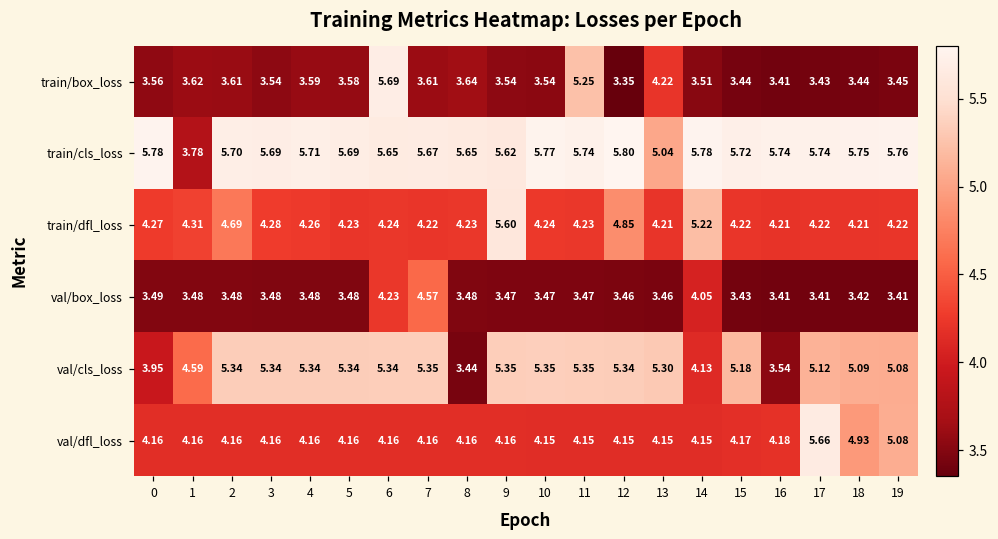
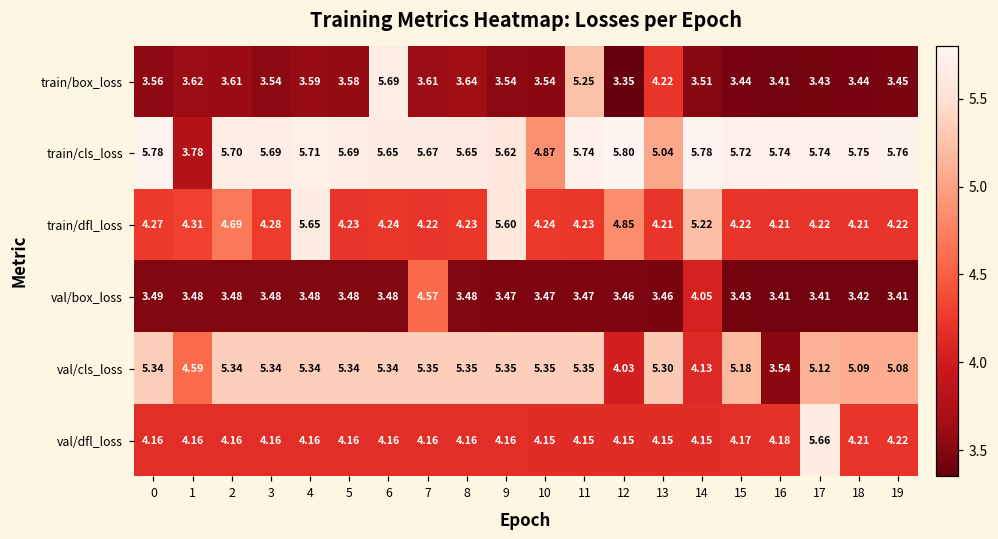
train/cls_loss, 10: 5.77 -> 4.87
train/dfl_loss, 4: 4.26 -> 5.65
val/box_loss, 6: 4.23 -> 3.48
val/cls_loss, 0: 3.95 -> 5.34
val/cls_loss, 8: 3.44 -> 5.35
val/cls_loss, 12: 5.34 -> 4.03
val/dfl_loss, 18: 4.93 -> 4.21
val/dfl_loss, 19: 5.08 -> 4.22
